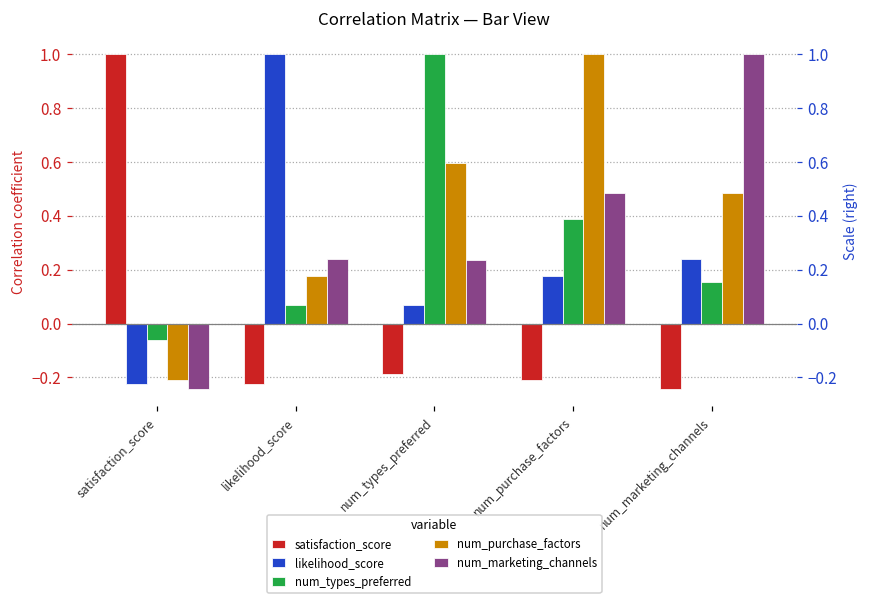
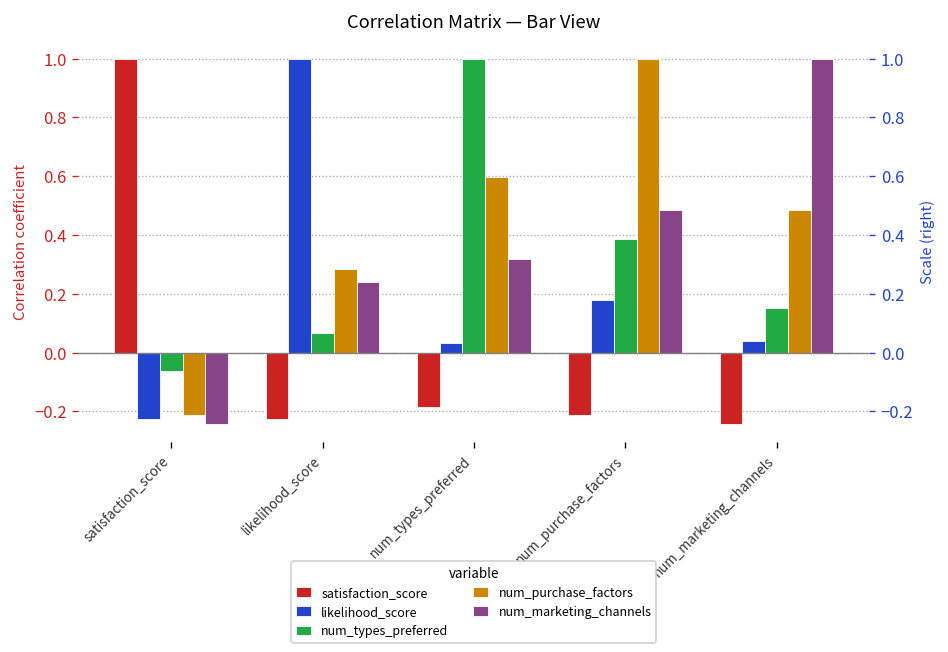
num_purchase_factors, likelihood_score: 0.18 -> 0.28
likelihood_score, num_types_preferred: 0.07 -> 0.03
num_marketing_channels, num_types_preferred: 0.24 -> 0.32
likelihood_score, num_marketing_channels: 0.24 -> 0.04
